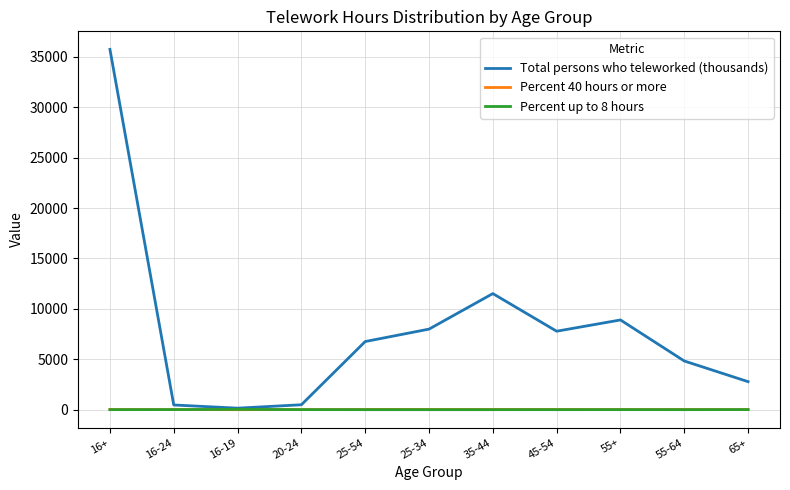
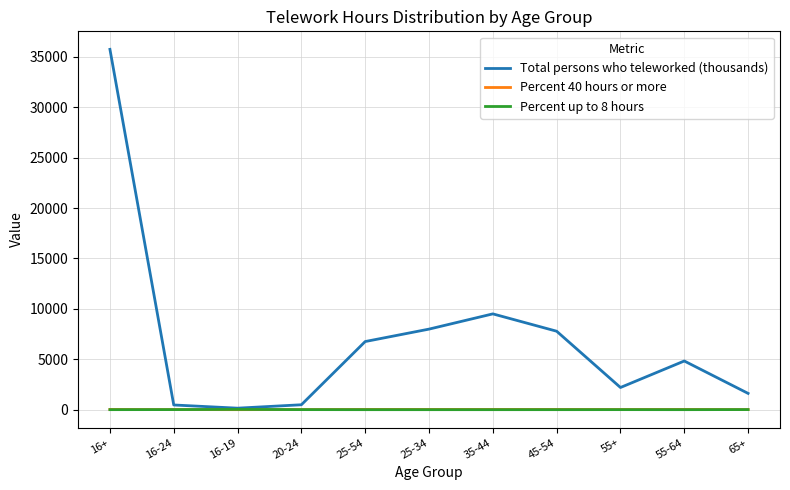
Total persons who teleworked (thousands), 35-44: 11500 -> 9500
Total persons who teleworked (thousands), 55+: 8900 -> 2200
Total persons who teleworked (thousands), 65+: 2800 -> 1600
